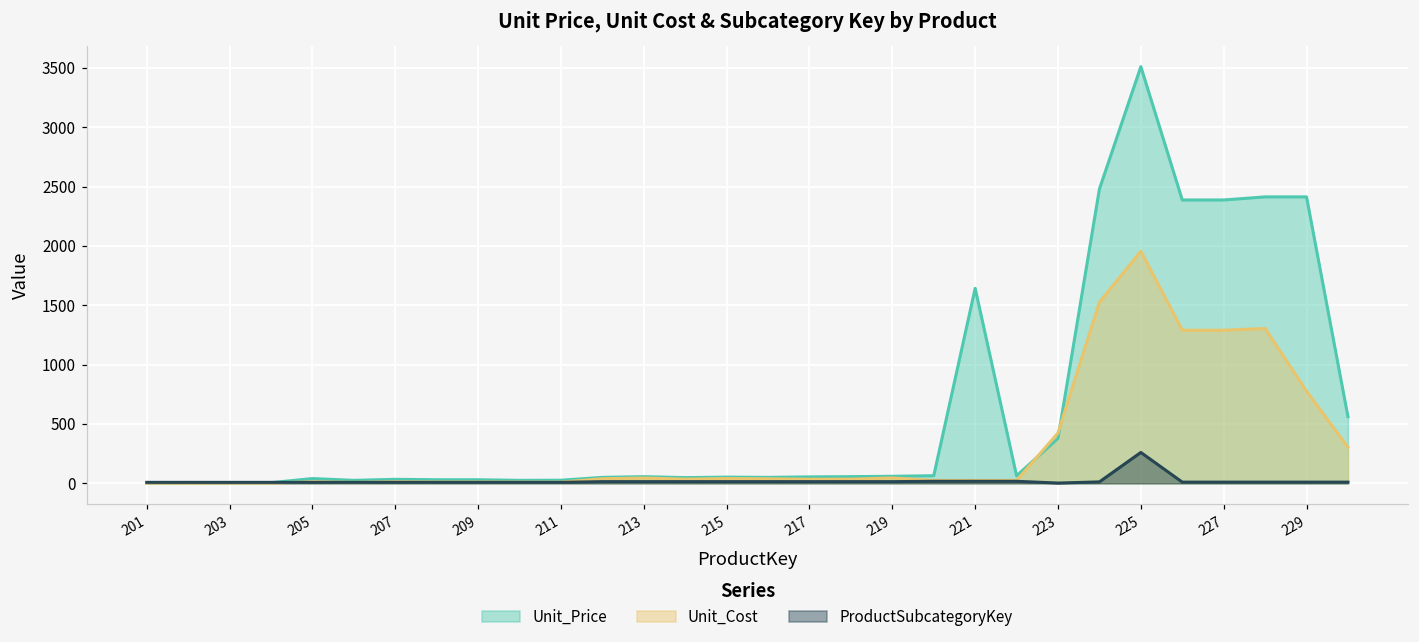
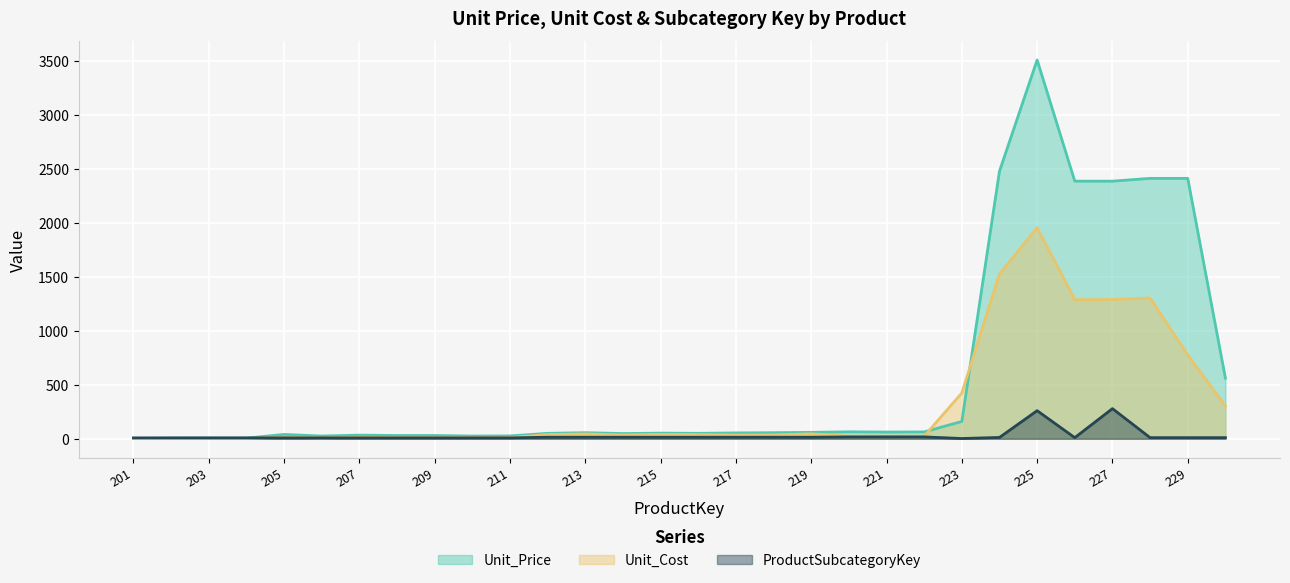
Unit_Price, 221: 1640 -> 60
Unit_Price, 223: 380 -> 160
ProductSubcategoryKey, 227: 10 -> 280
